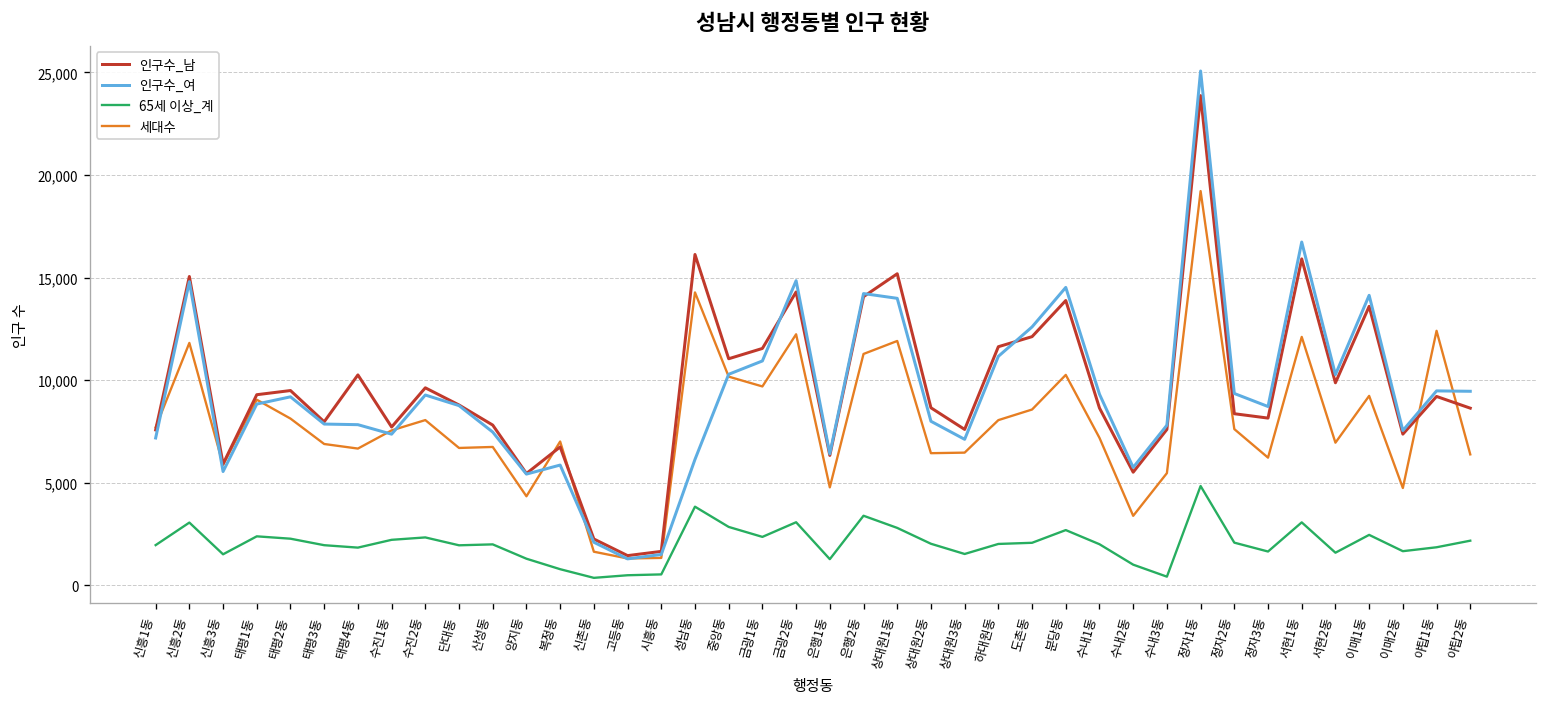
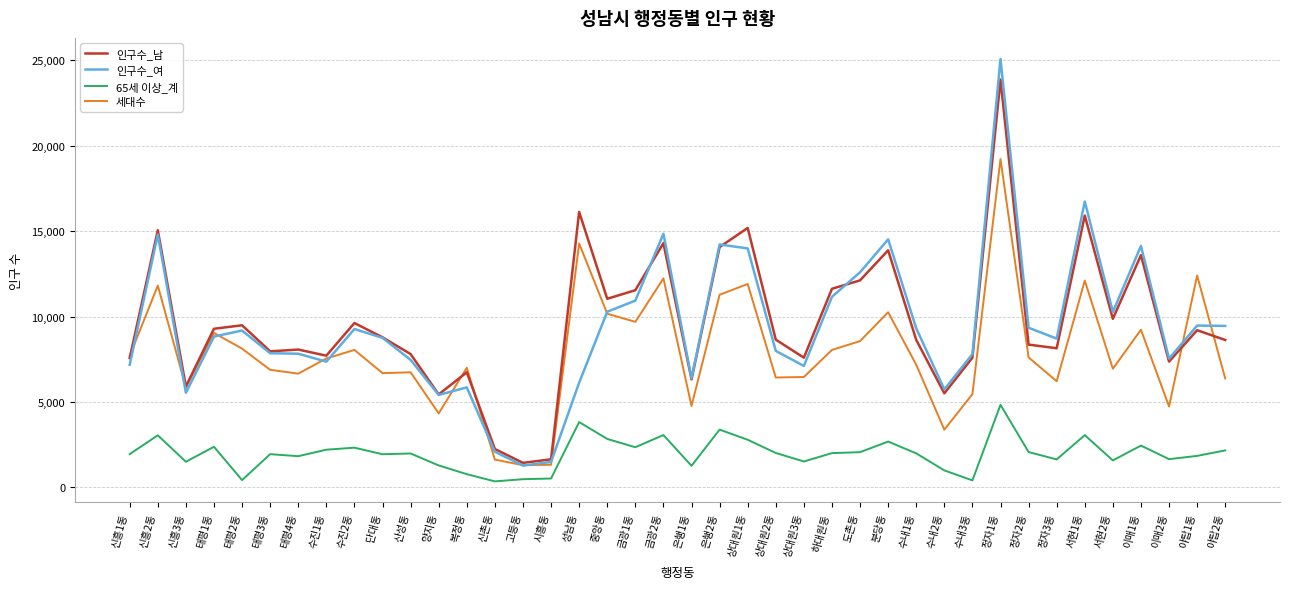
65세 이상_계, 태평2동: 2,300 -> 400
인구수_남, 태평4동: 10,300 -> 8,100
